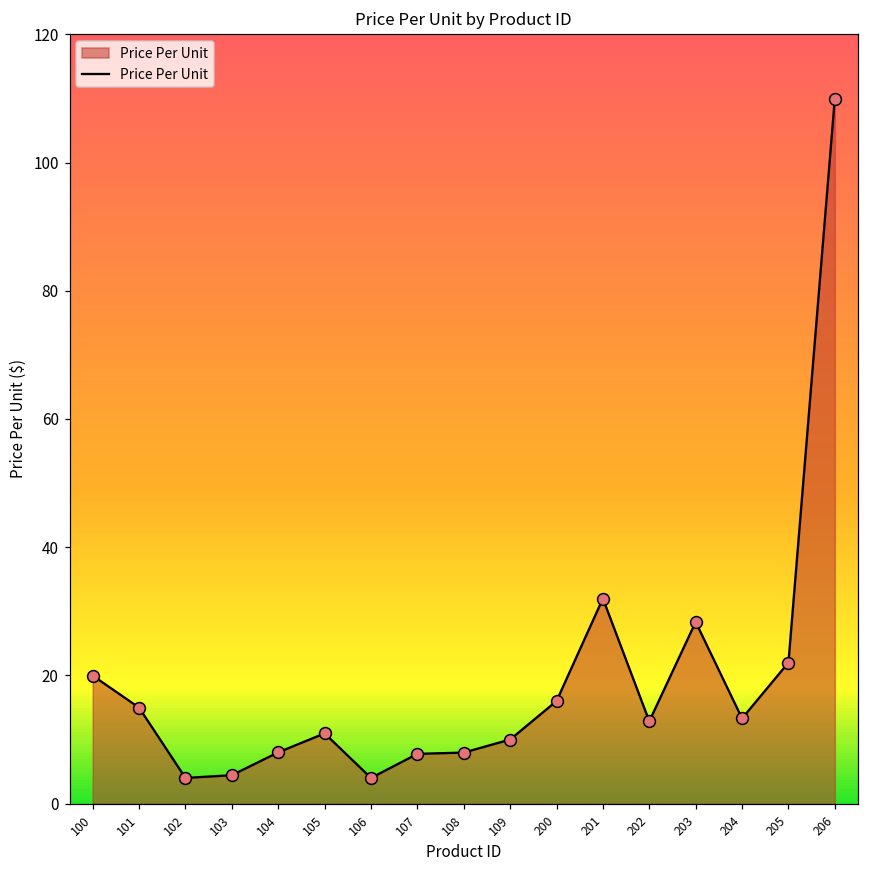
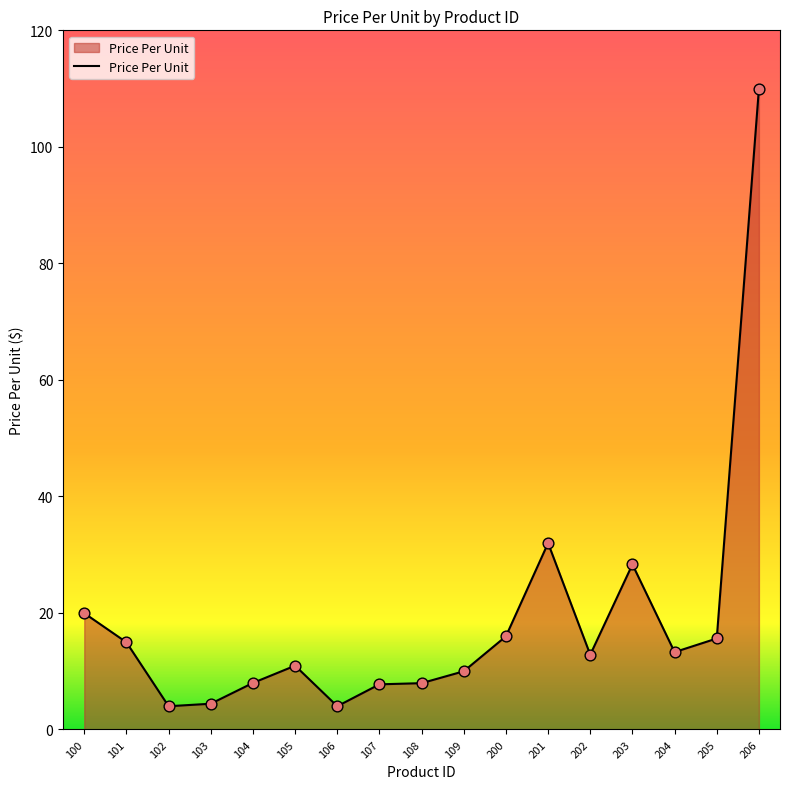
205: 22 -> 16
